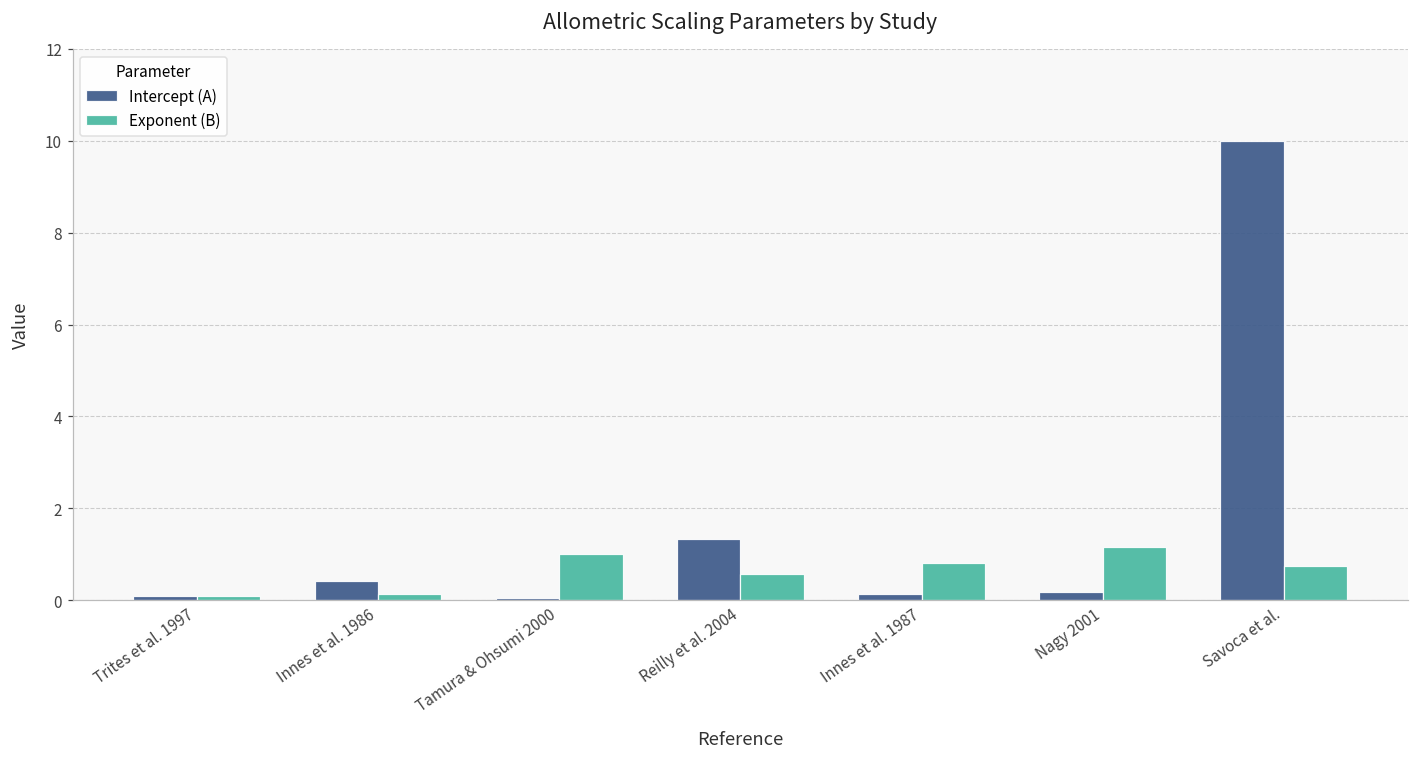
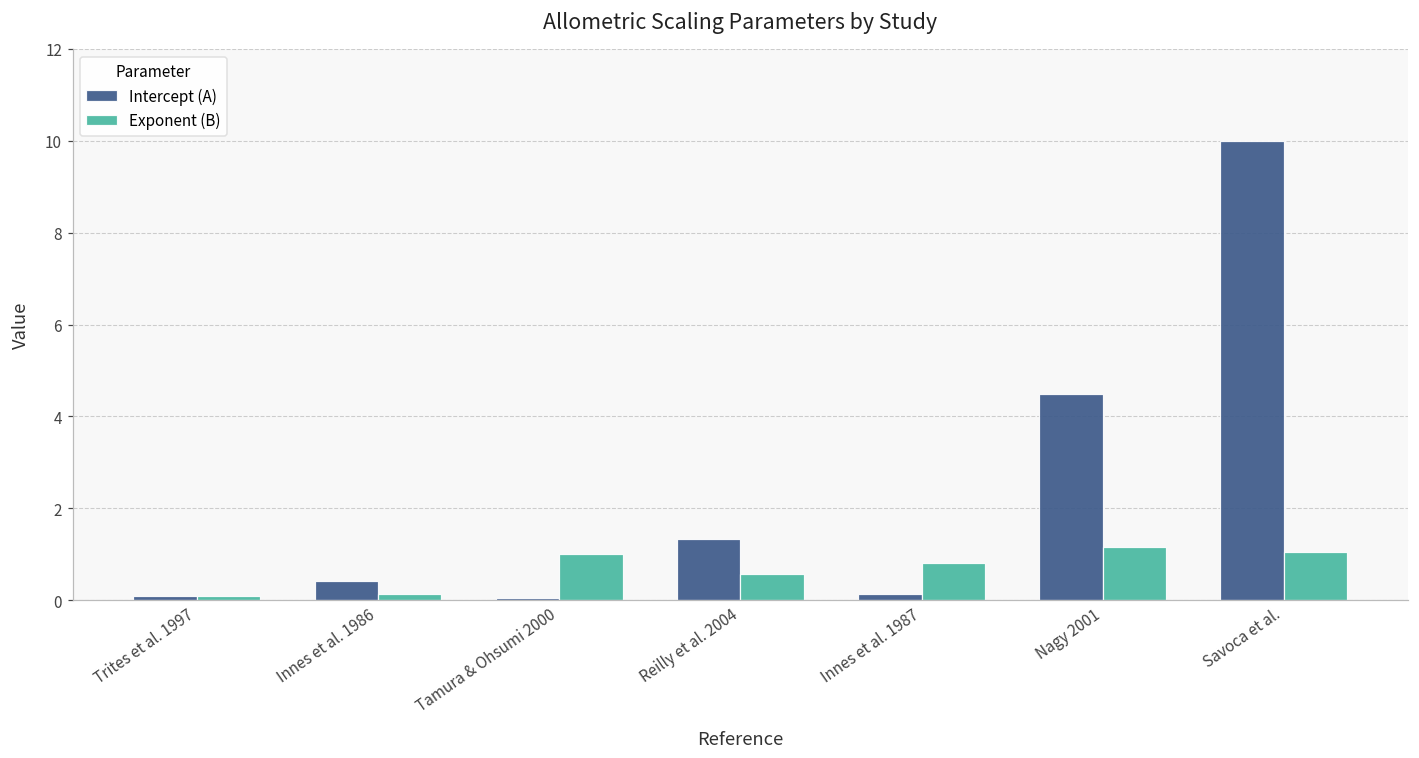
Intercept (A), Nagy 2001: 0.2 -> 4.5
Exponent (B), Savoca et al.: 0.8 -> 1.0
